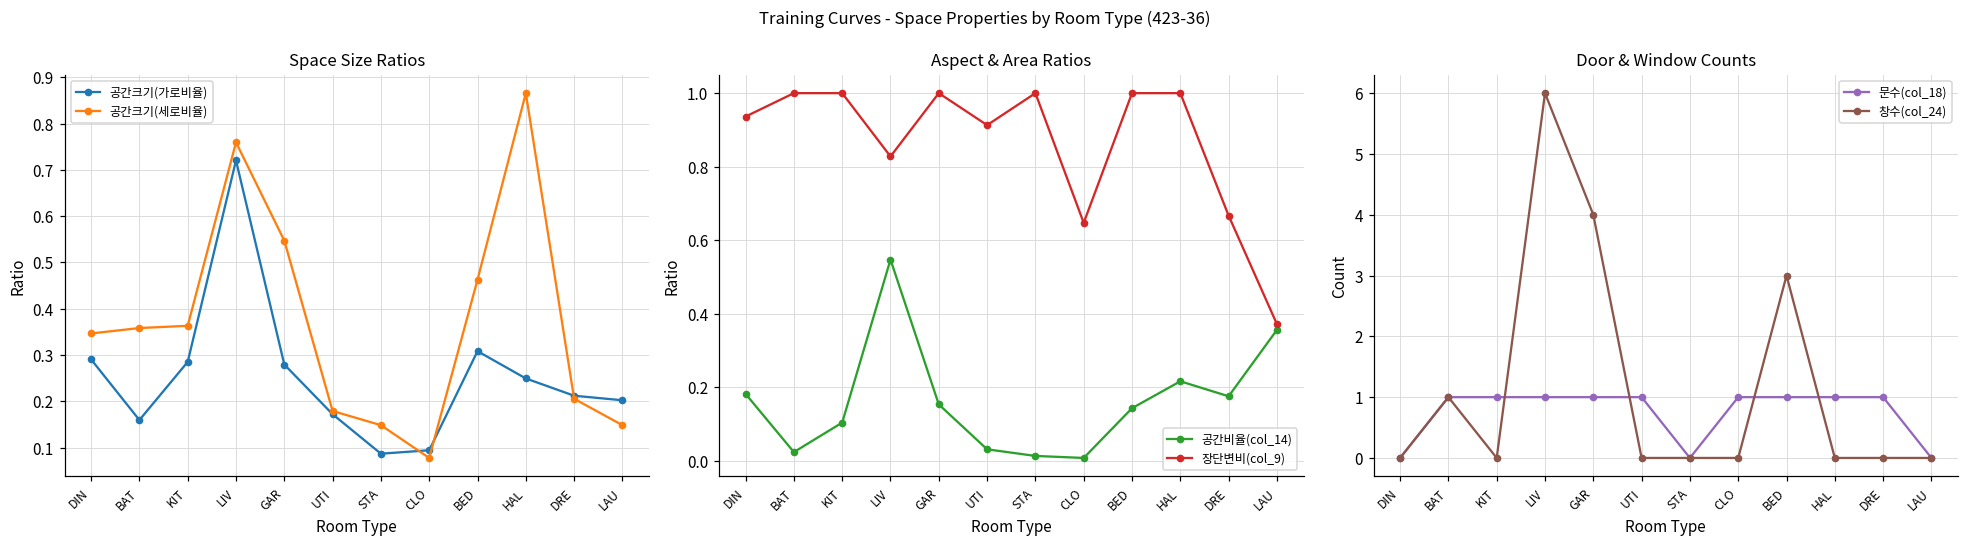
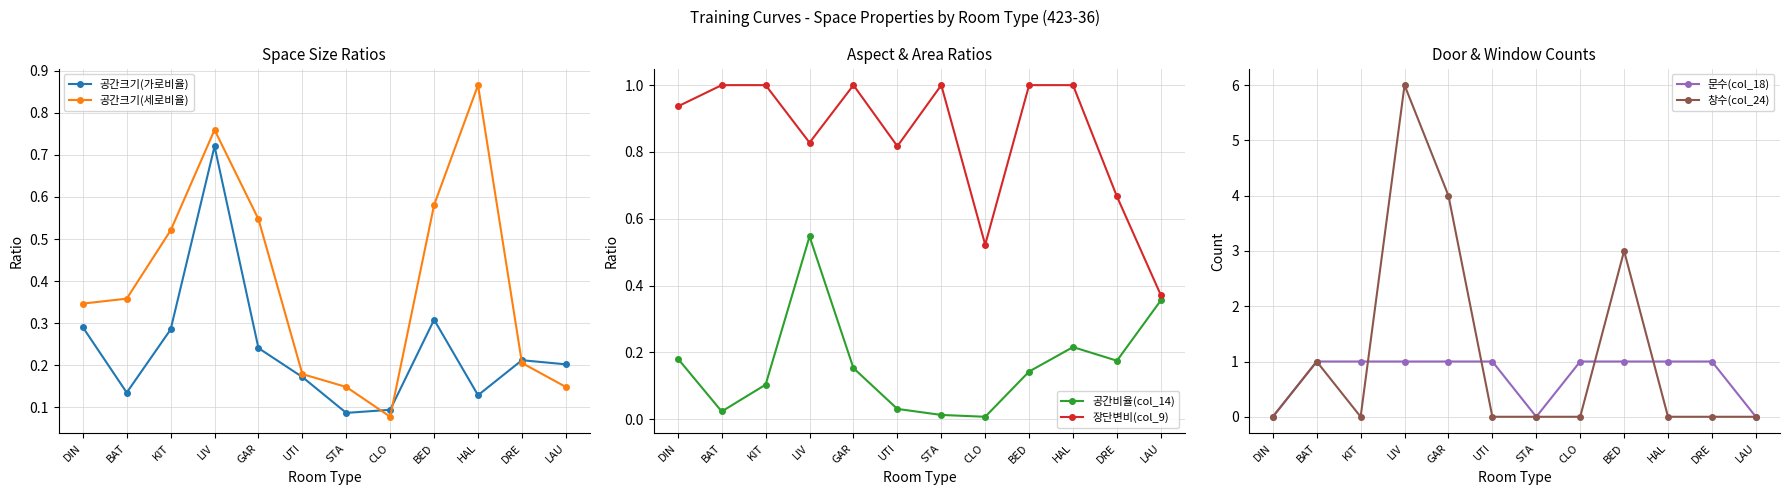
Space Size Ratios, 공간크기(가로비율), BAT: 0.16 -> 0.14
Space Size Ratios, 공간크기(세로비율), KIT: 0.36 -> 0.52
Space Size Ratios, 공간크기(가로비율), GAR: 0.28 -> 0.24
Space Size Ratios, 공간크기(세로비율), BED: 0.46 -> 0.58
Space Size Ratios, 공간크기(가로비율), HAL: 0.25 -> 0.13
Aspect & Area Ratios, 장단변비(col_9), UTI: 0.91 -> 0.82
Aspect & Area Ratios, 장단변비(col_9), CLO: 0.65 -> 0.52
